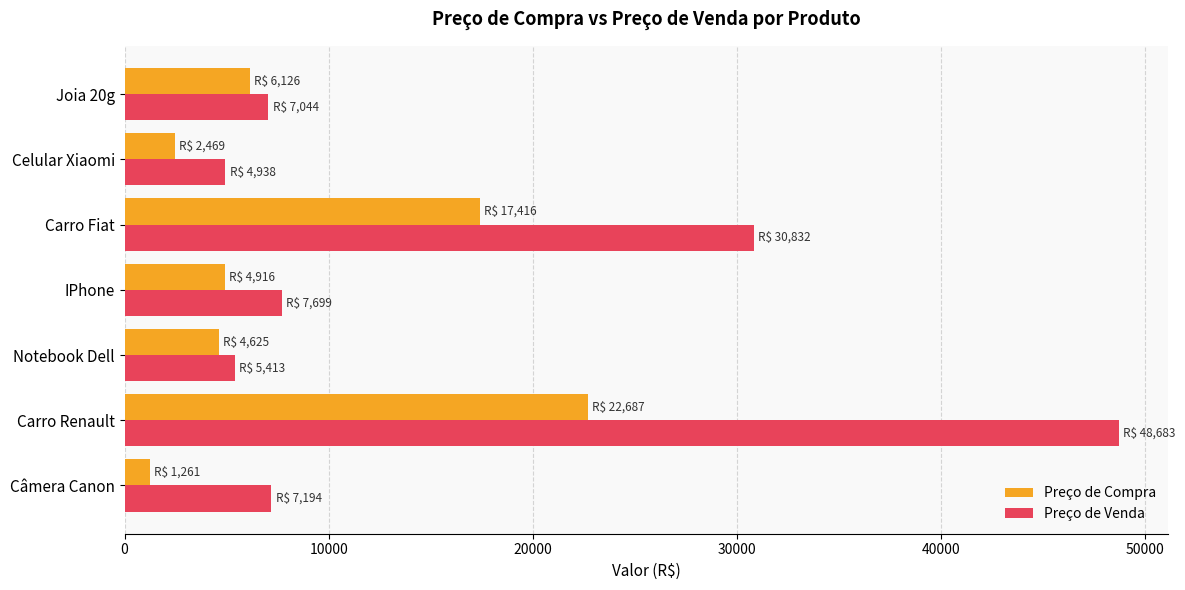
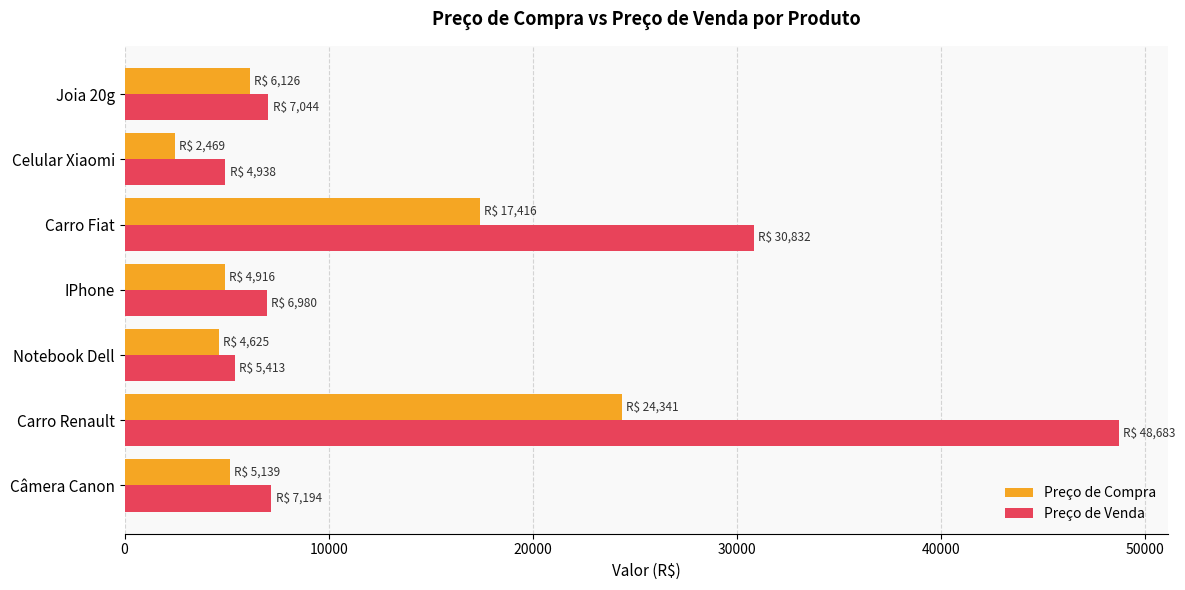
Preço de Venda, IPhone: 7,699 -> 6,980
Preço de Compra, Carro Renault: 22,687 -> 24,341
Preço de Compra, Câmera Canon: 1,261 -> 5,139
